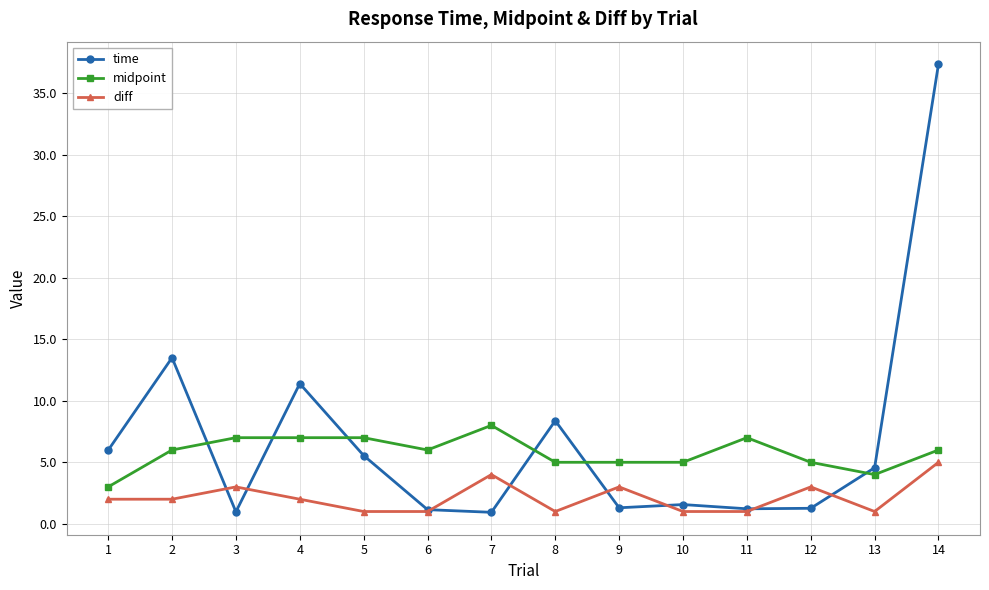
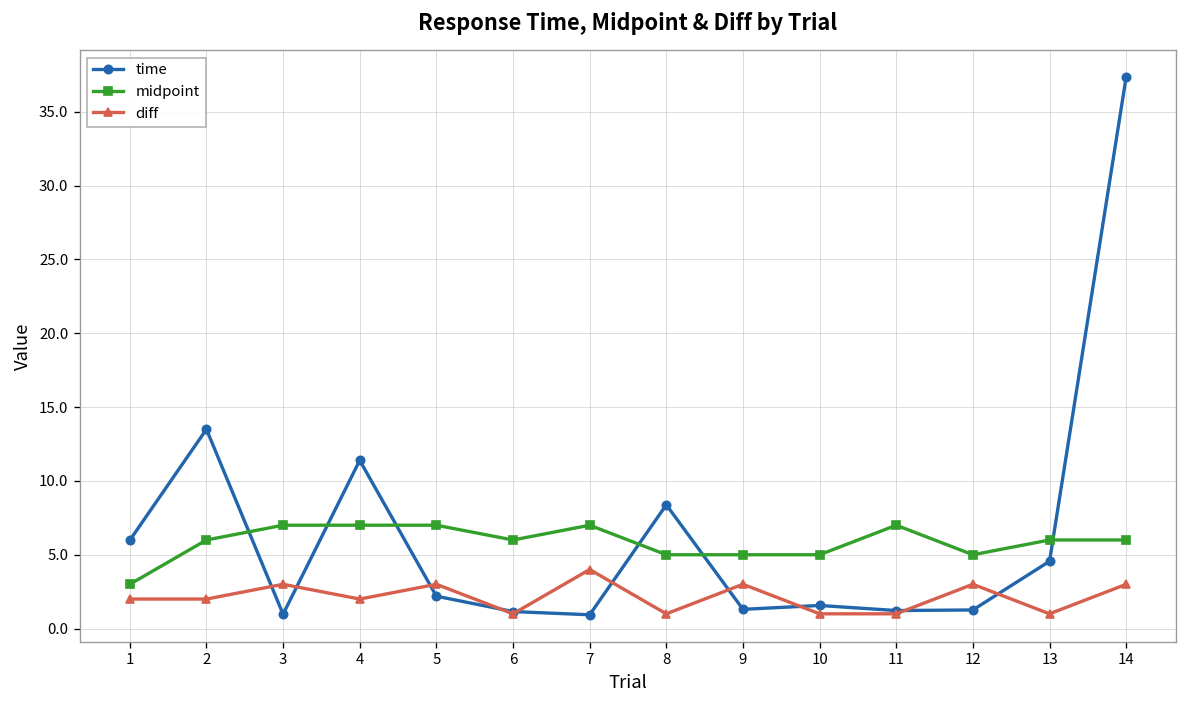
time, 5: 5.6 -> 2.2
diff, 5: 1 -> 3
midpoint, 7: 8 -> 7
midpoint, 13: 4 -> 6
diff, 14: 5 -> 3
